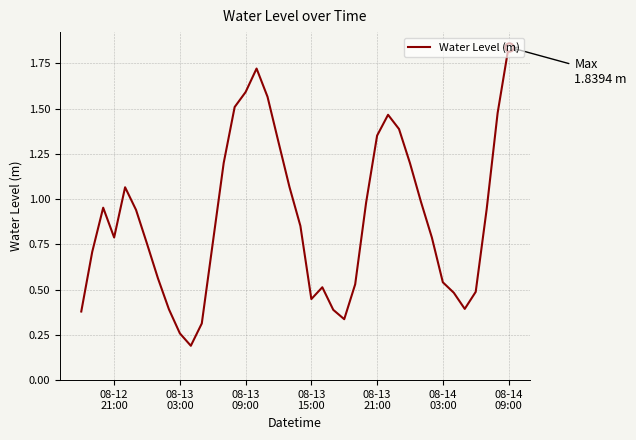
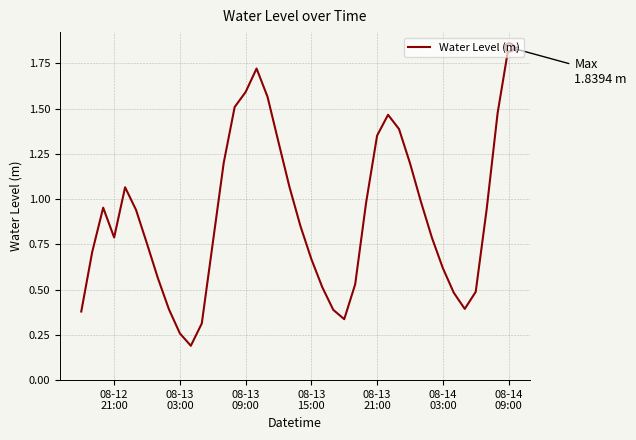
Water Level (m), 08-13 15:00: 0.45 -> 0.67
Water Level (m), 08-14 03:00: 0.54 -> 0.62
